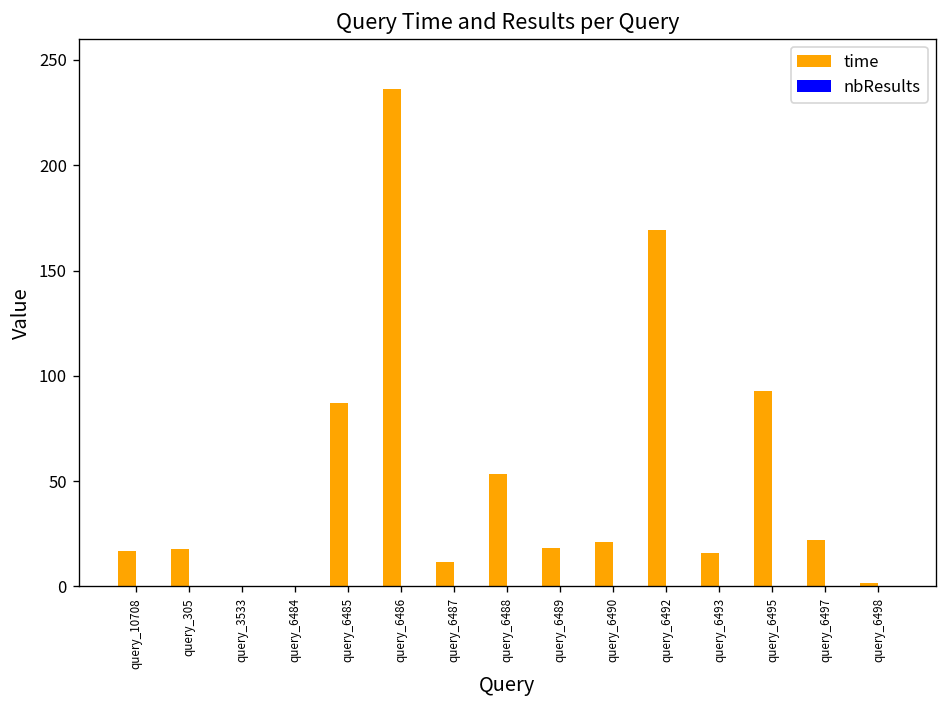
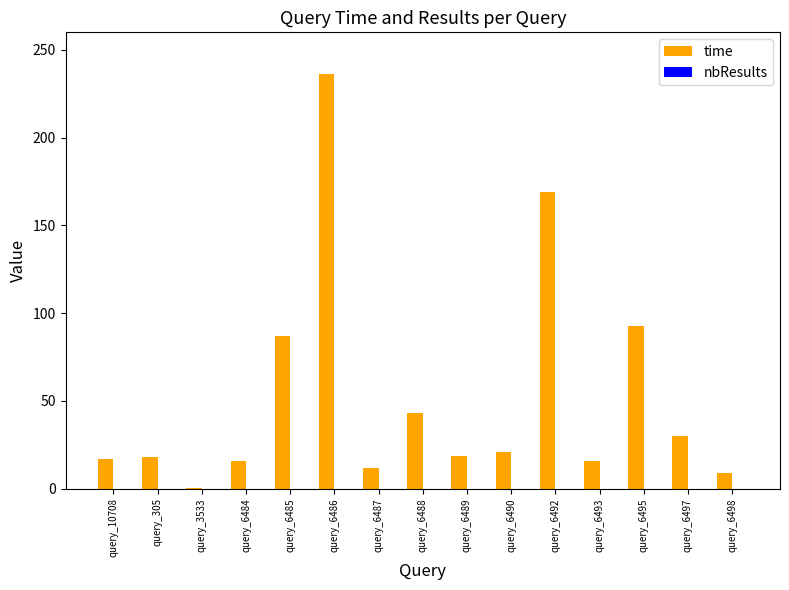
time, query_6484: 0 -> 16
time, query_6488: 54 -> 43
time, query_6497: 22 -> 30
time, query_6498: 2 -> 9
